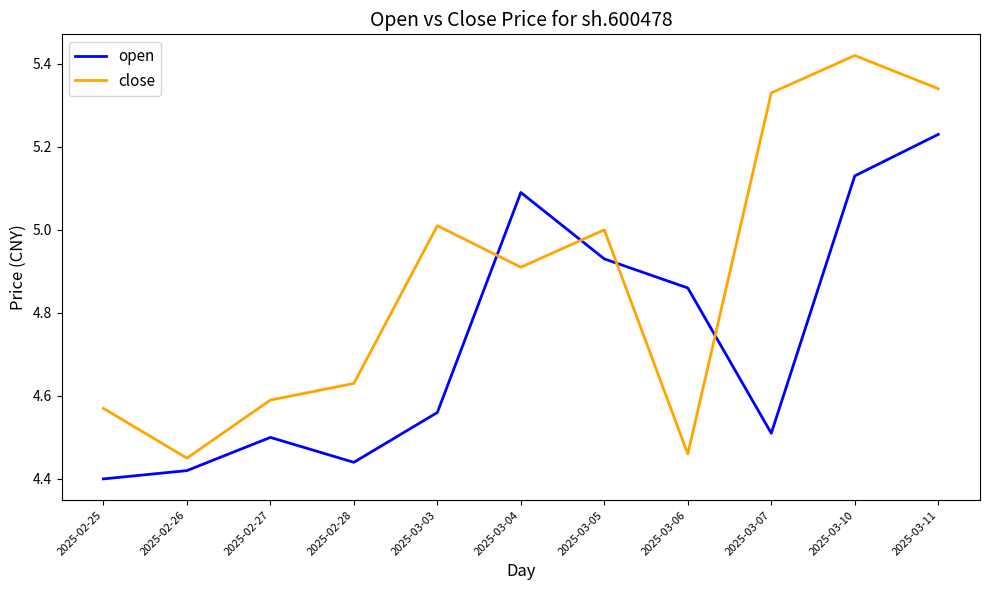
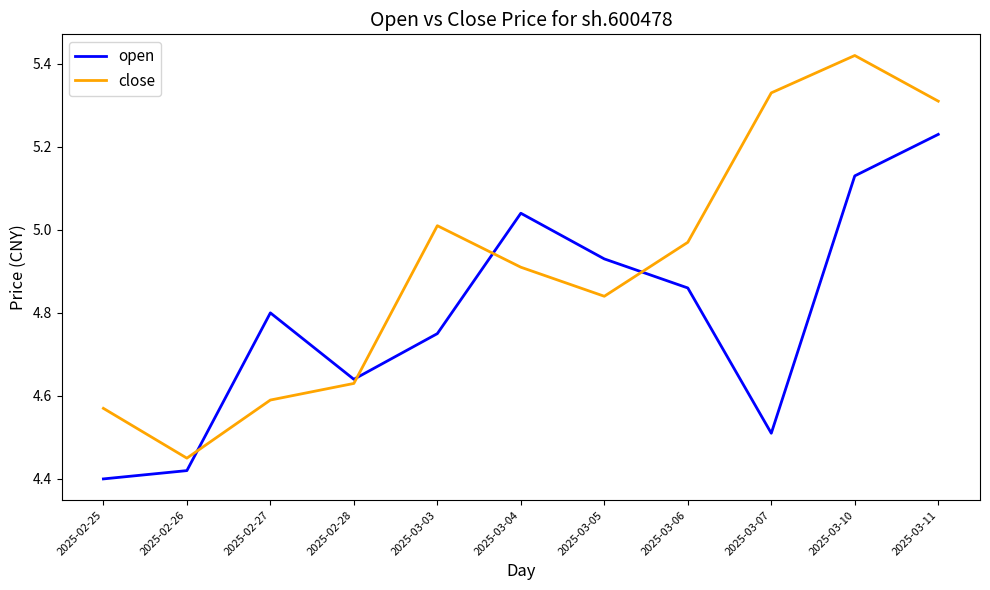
open, 2025-02-27: 4.5 -> 4.8
open, 2025-02-28: 4.44 -> 4.64
open, 2025-03-03: 4.56 -> 4.75
open, 2025-03-04: 5.09 -> 5.04
close, 2025-03-05: 5.00 -> 4.84
close, 2025-03-06: 4.46 -> 4.97
close, 2025-03-11: 5.34 -> 5.31
